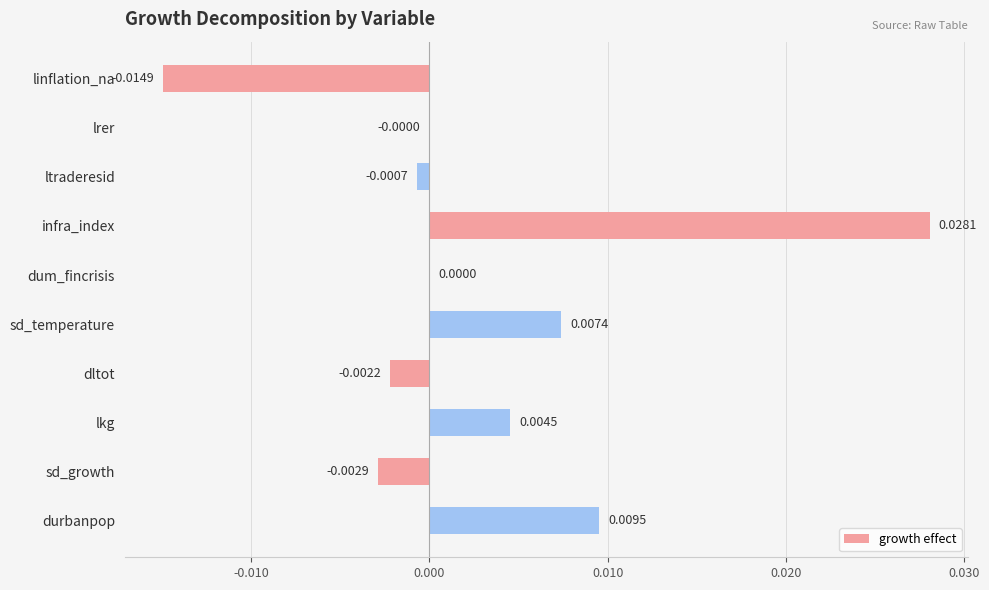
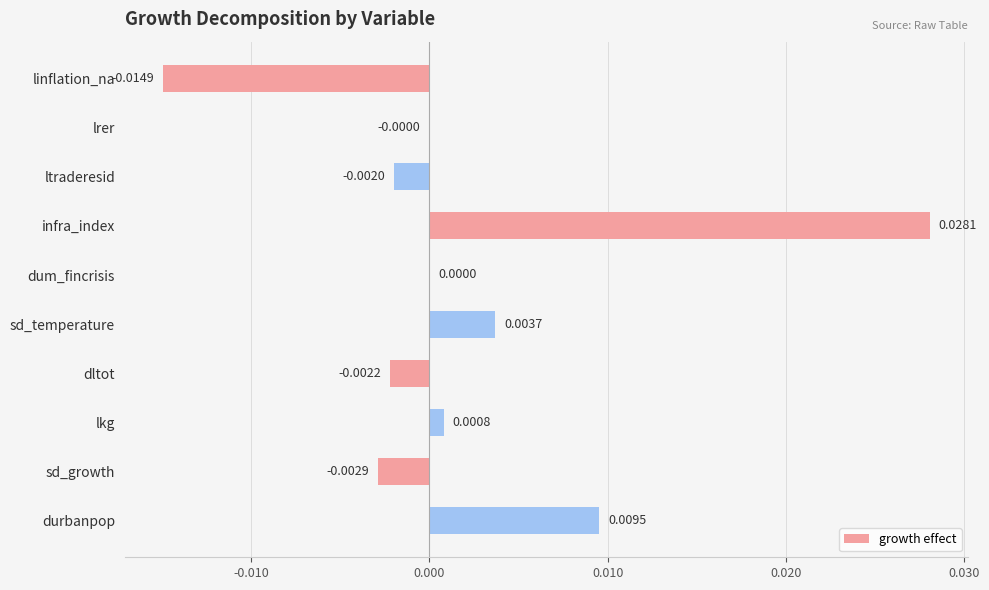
ltraderesid: -0.0007 -> -0.0020
sd_temperature: 0.0074 -> 0.0037
lkg: 0.0045 -> 0.0008
